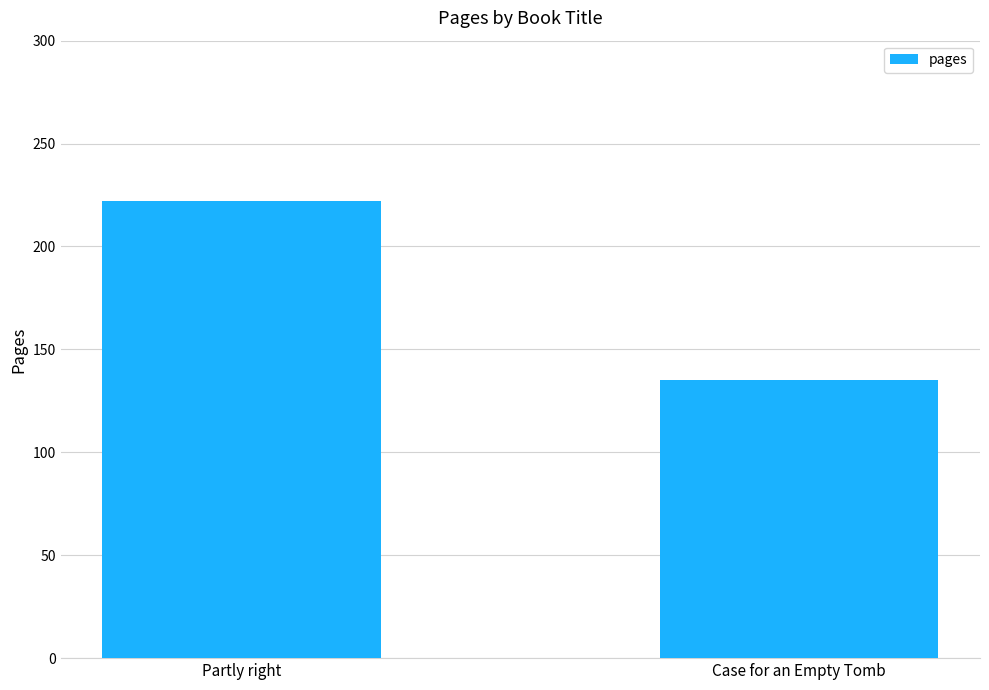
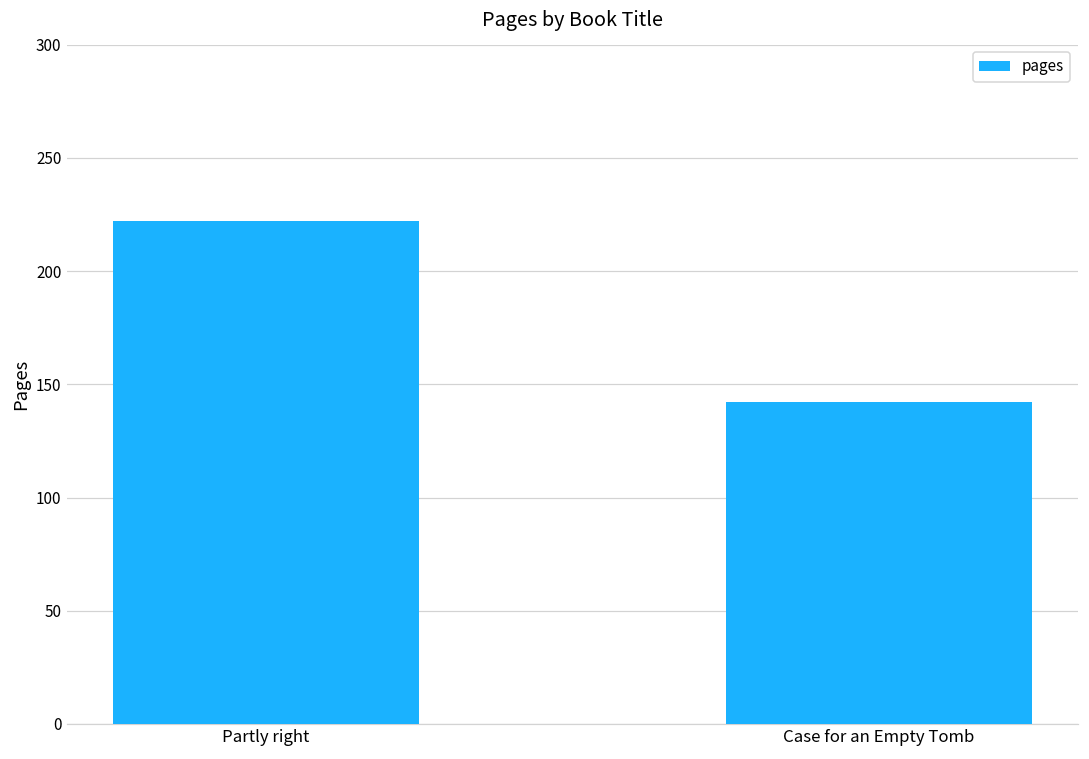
Case for an Empty Tomb: 135 -> 142
